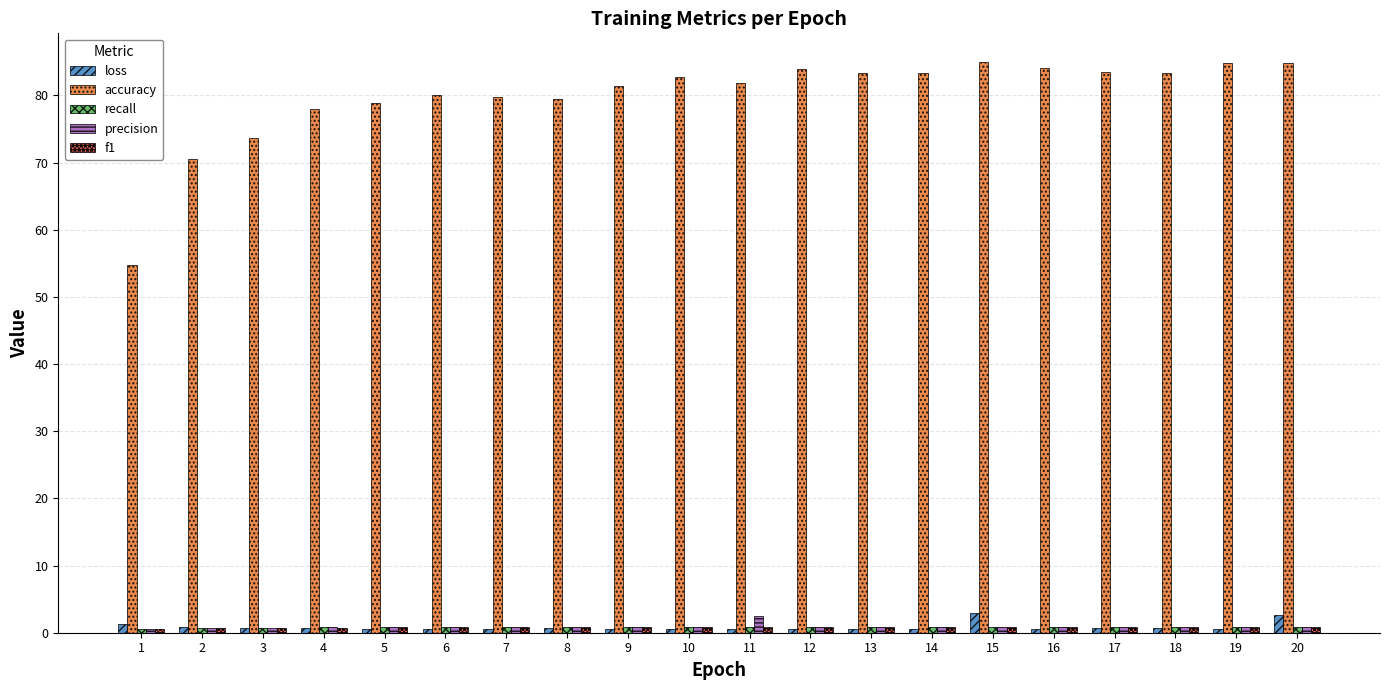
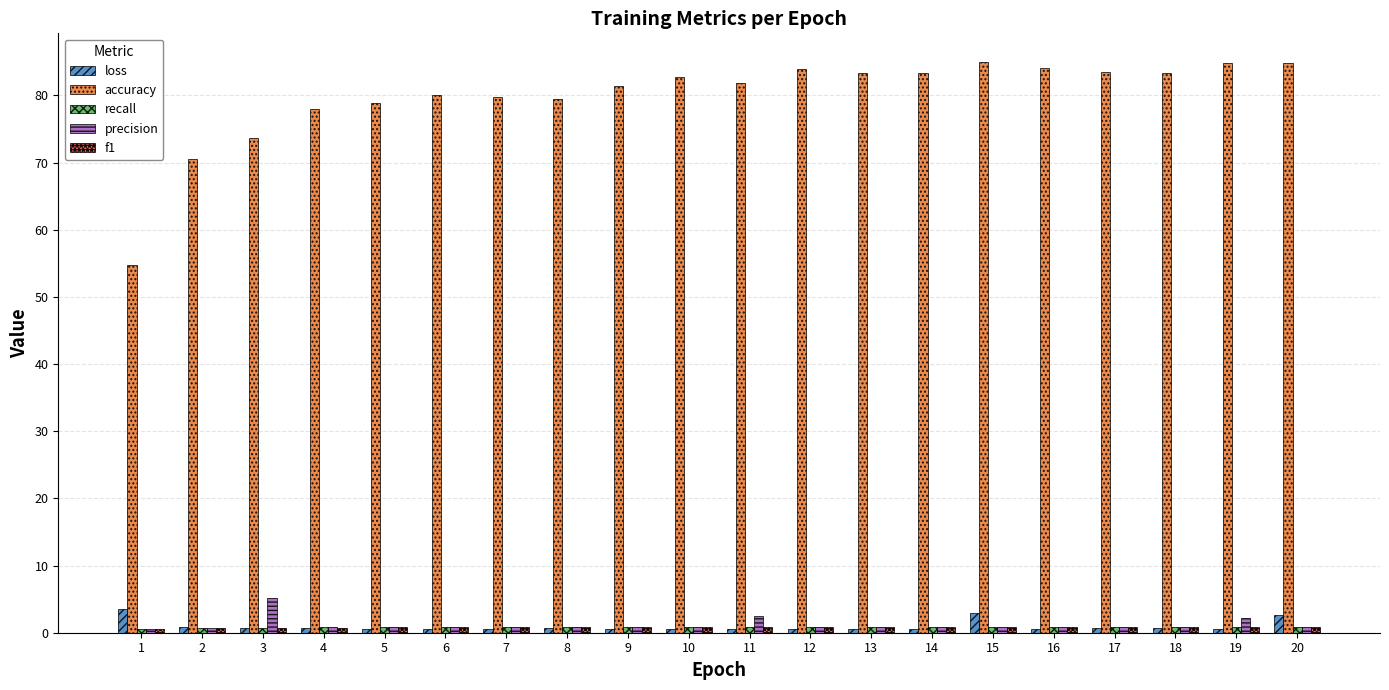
loss, 1: 1 -> 4
precision, 3: 1 -> 5
precision, 19: 1 -> 2
